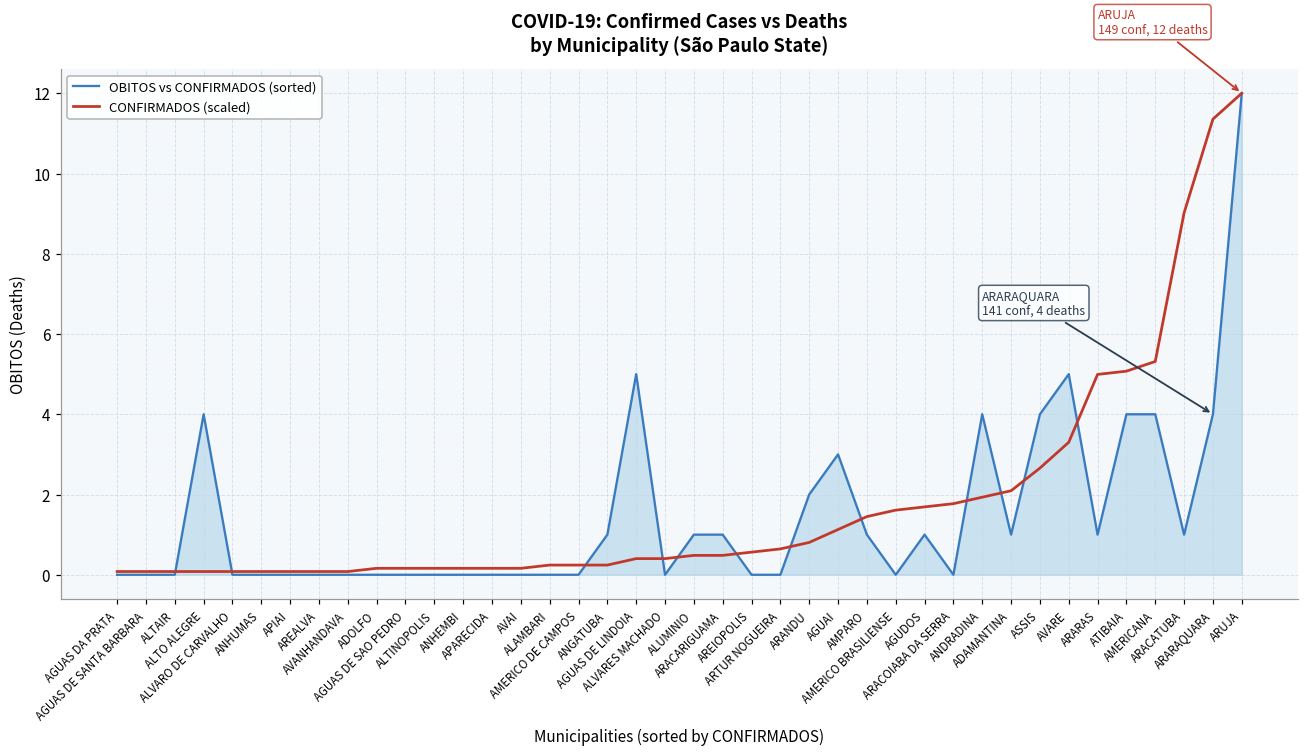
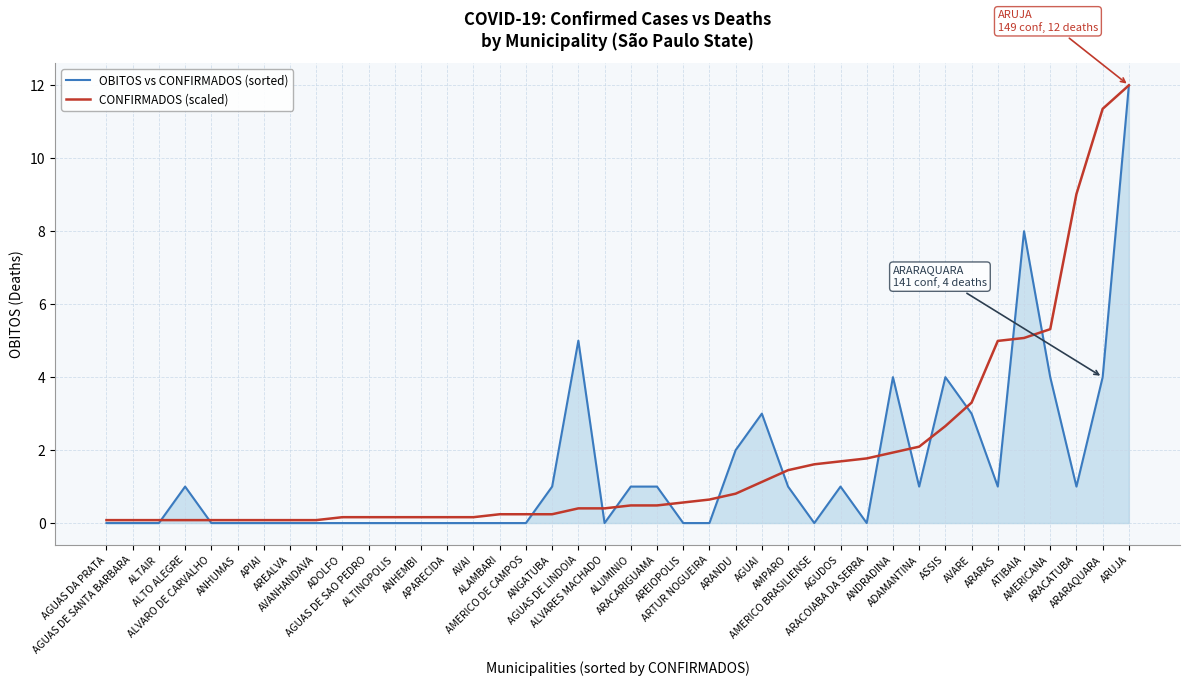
OBITOS vs CONFIRMADOS (sorted), ALTO ALEGRE: 4 -> 1
OBITOS vs CONFIRMADOS (sorted), AVARE: 5 -> 3
OBITOS vs CONFIRMADOS (sorted), ATIBAIA: 4 -> 8
